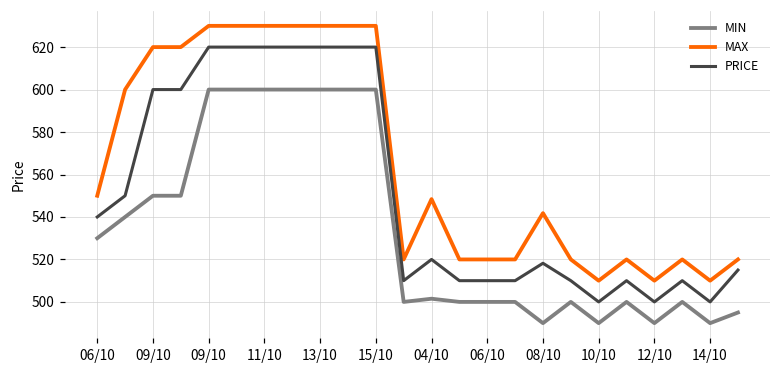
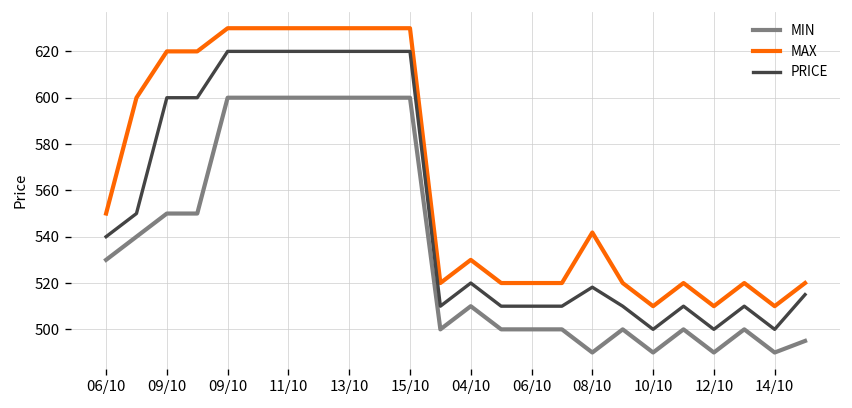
MIN, 04/10: 502 -> 510
MAX, 04/10: 548 -> 530
